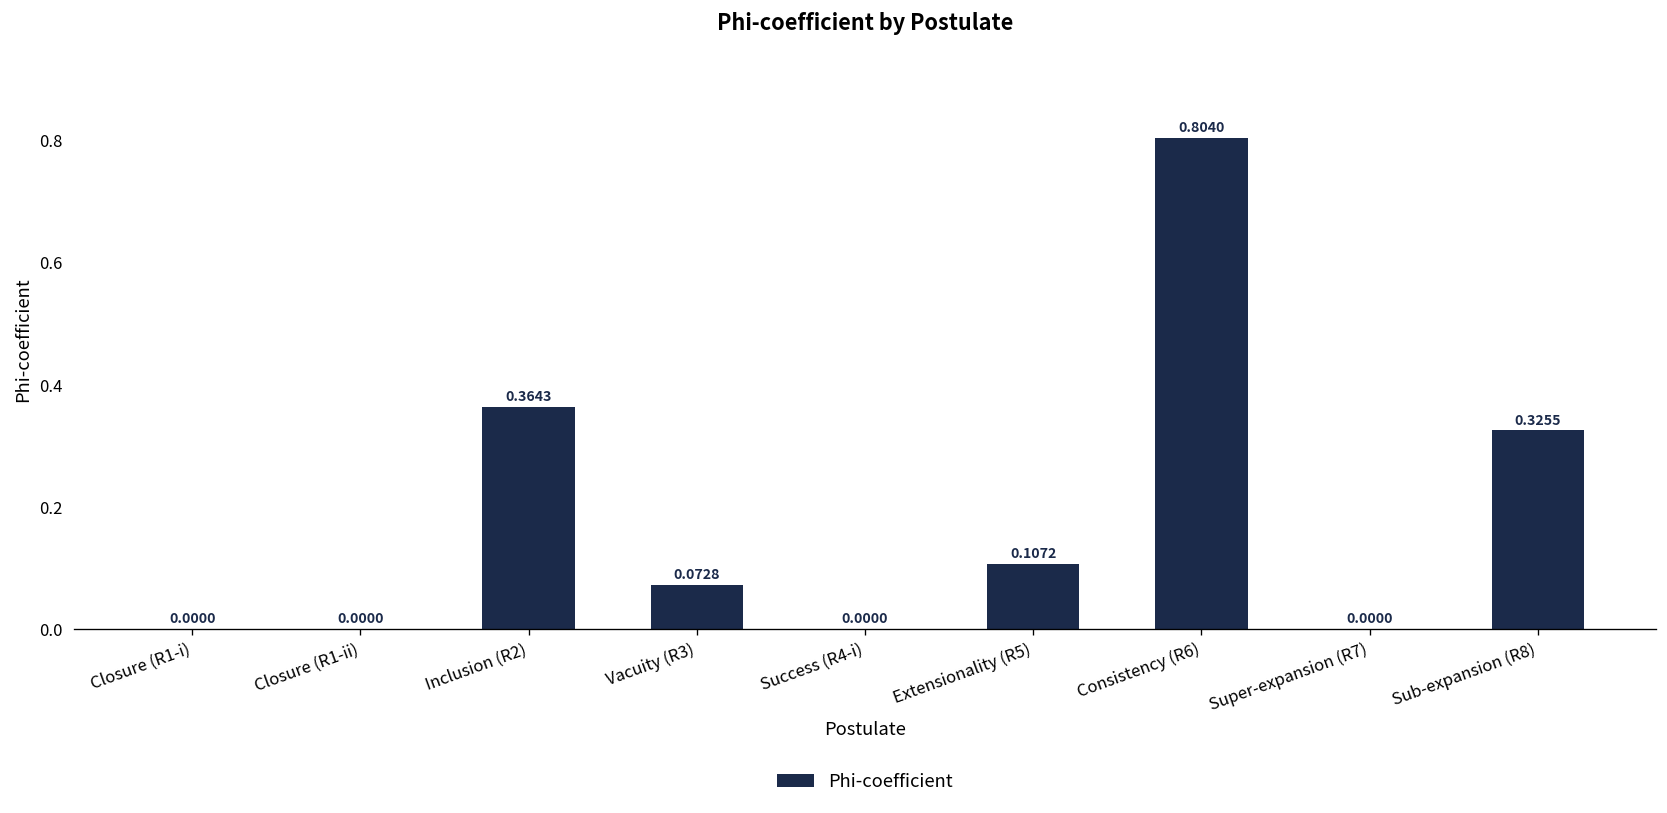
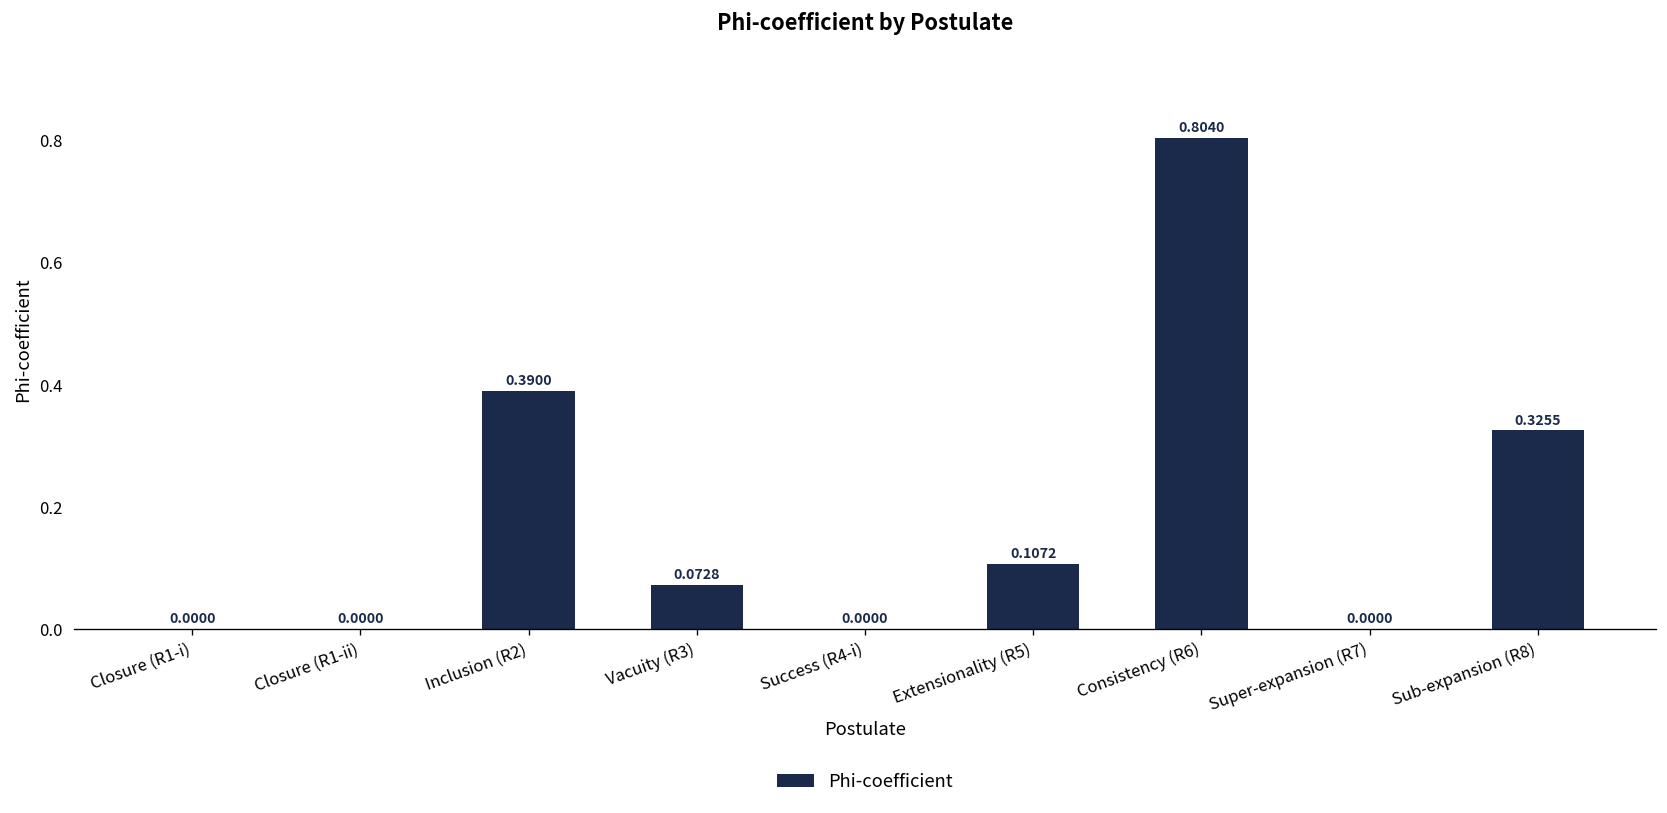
Inclusion (R2): 0.3643 -> 0.3900
